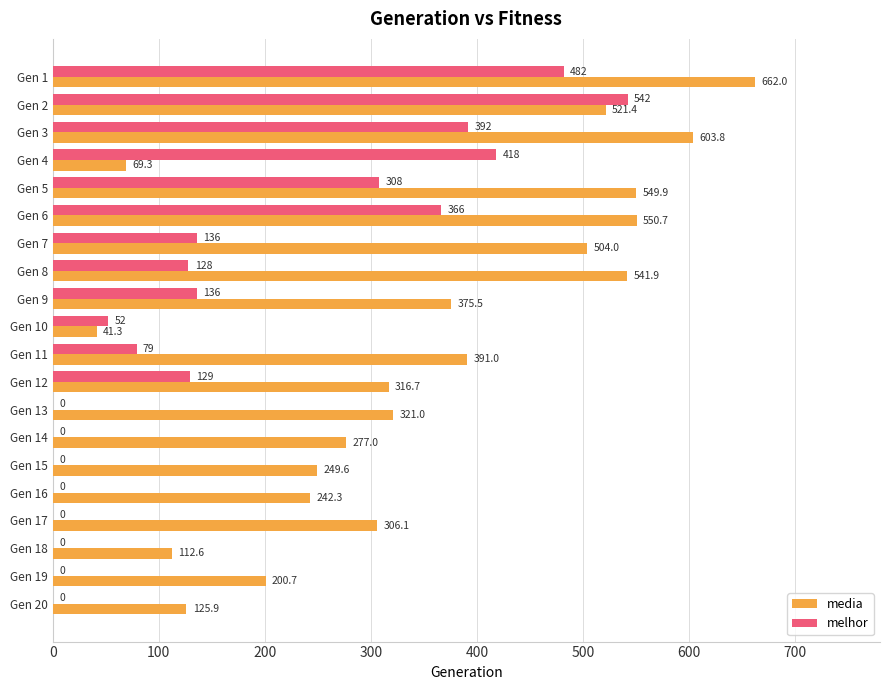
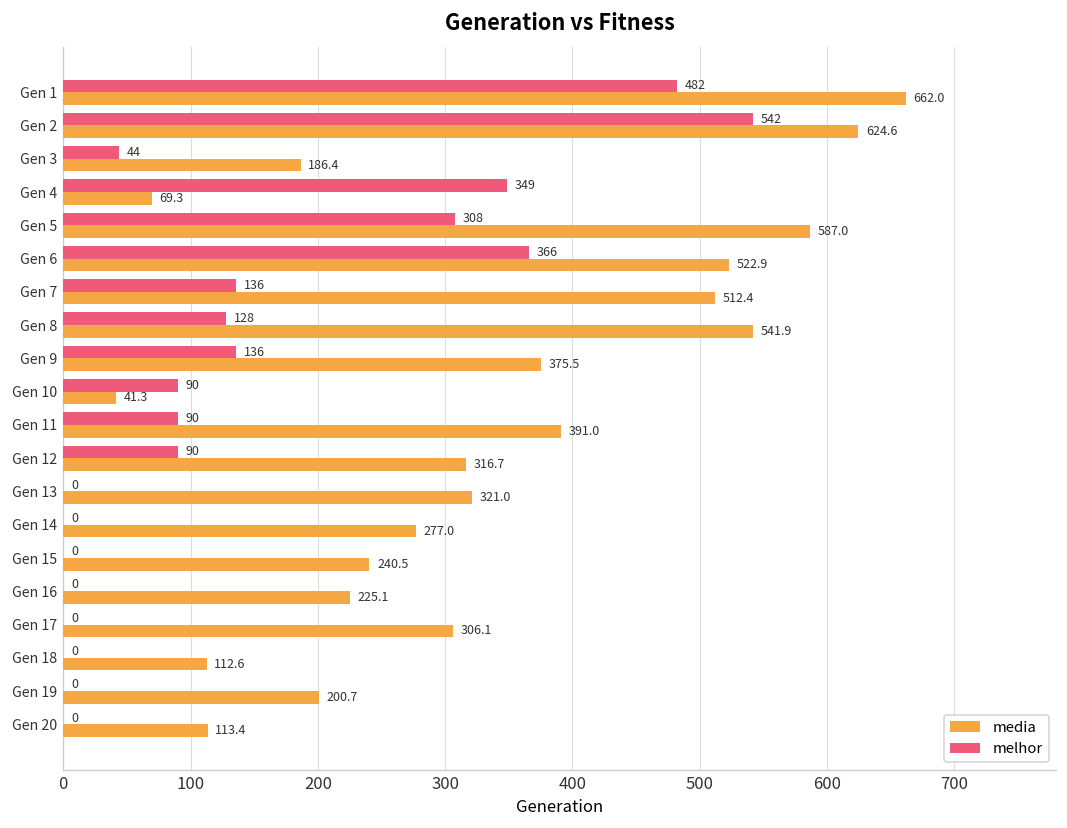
media, Gen 2: 521.4 -> 624.6
melhor, Gen 3: 392 -> 44
media, Gen 3: 603.8 -> 186.4
melhor, Gen 4: 418 -> 349
media, Gen 5: 549.9 -> 587.0
media, Gen 6: 550.7 -> 522.9
media, Gen 7: 504.0 -> 512.4
melhor, Gen 10: 52 -> 90
melhor, Gen 11: 79 -> 90
melhor, Gen 12: 129 -> 90
media, Gen 15: 249.6 -> 240.5
media, Gen 16: 242.3 -> 225.1
media, Gen 20: 125.9 -> 113.4
